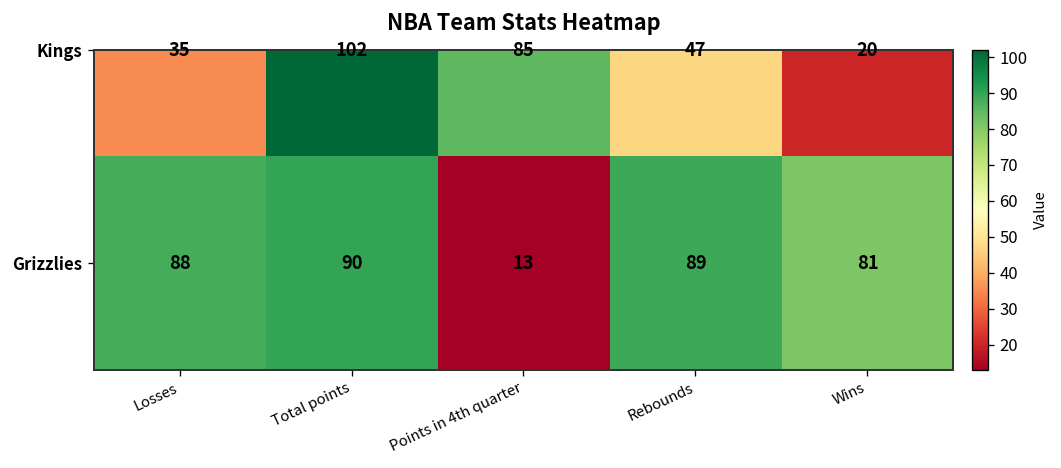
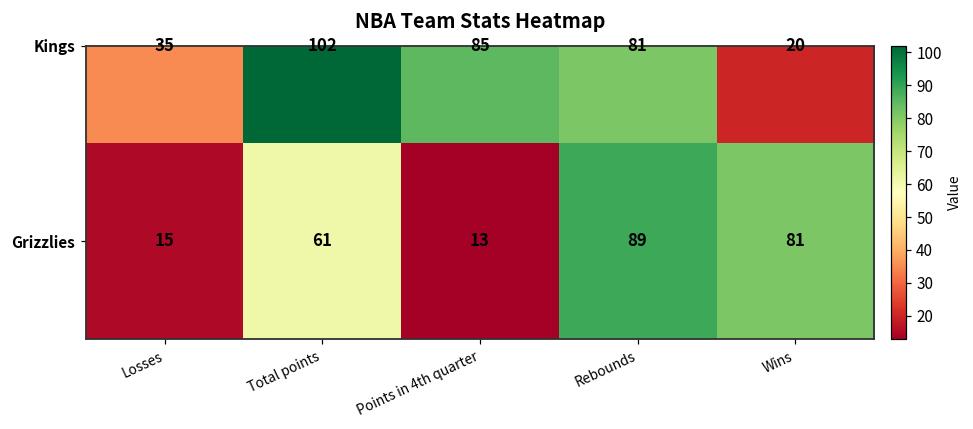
Kings, Rebounds: 47 -> 81
Grizzlies, Losses: 88 -> 15
Grizzlies, Total points: 90 -> 61
